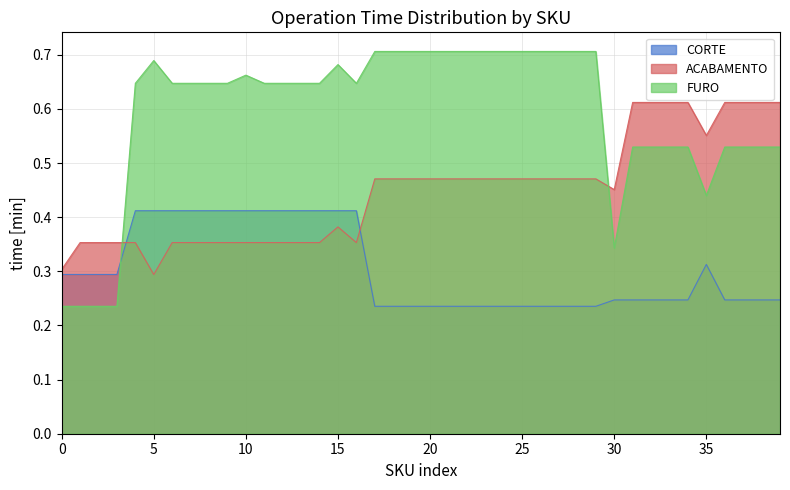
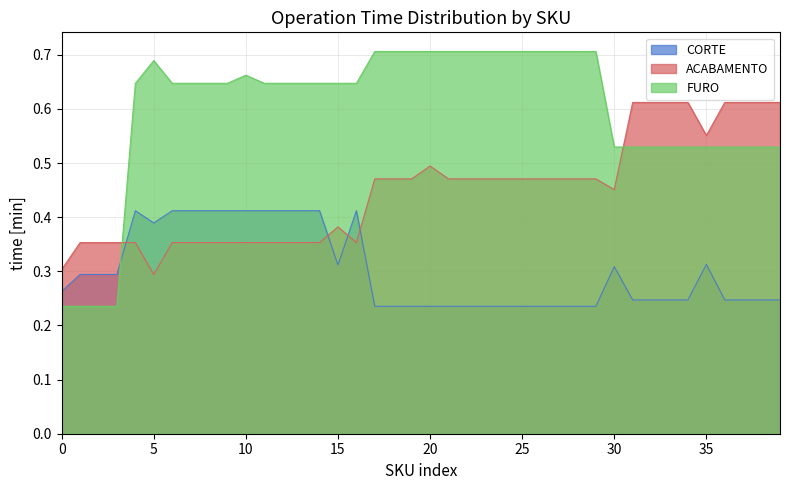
CORTE, 0: 0.29 -> 0.26
CORTE, 5: 0.41 -> 0.39
CORTE, 15: 0.41 -> 0.31
FURO, 15: 0.68 -> 0.65
ACABAMENTO, 20: 0.47 -> 0.49
CORTE, 30: 0.25 -> 0.31
FURO, 30: 0.34 -> 0.53
FURO, 35: 0.44 -> 0.53
